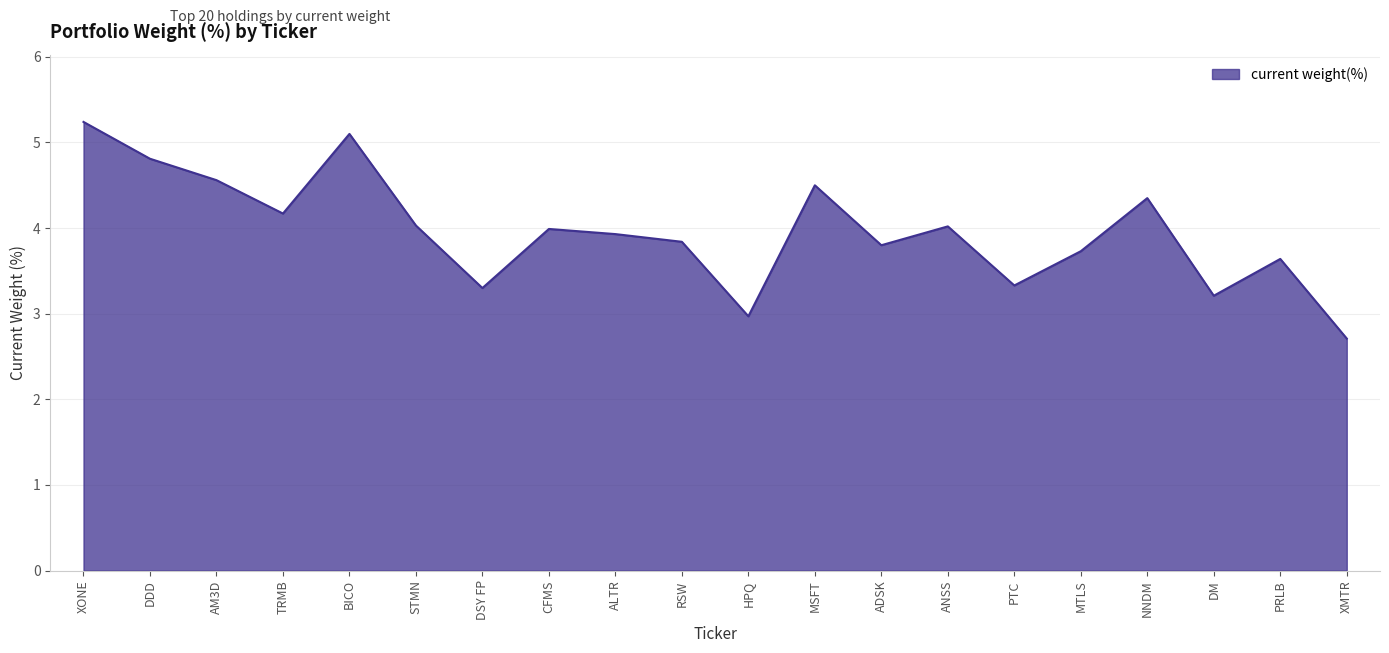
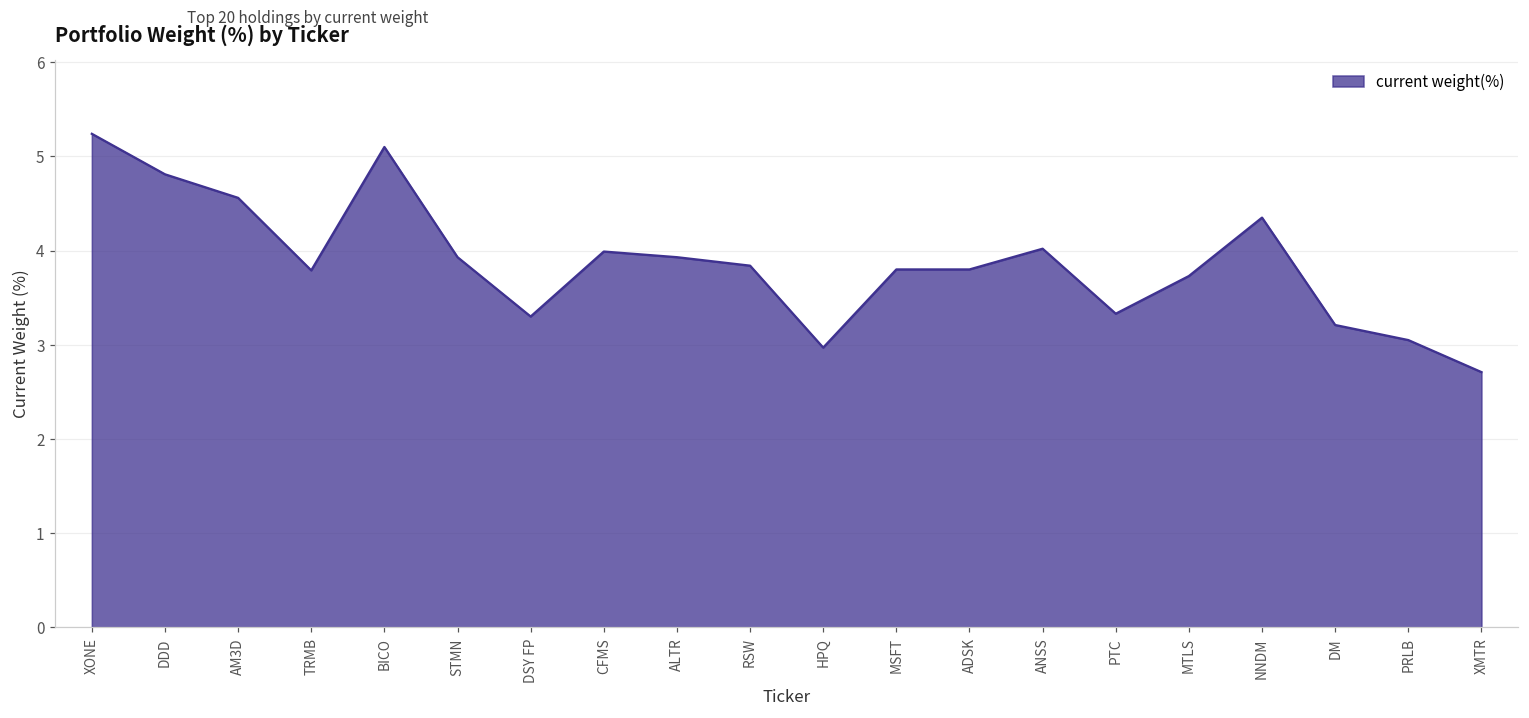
TRMB: 4.2 -> 3.8
STMN: 4.0 -> 3.9
MSFT: 4.5 -> 3.8
PRLB: 3.6 -> 3.1
